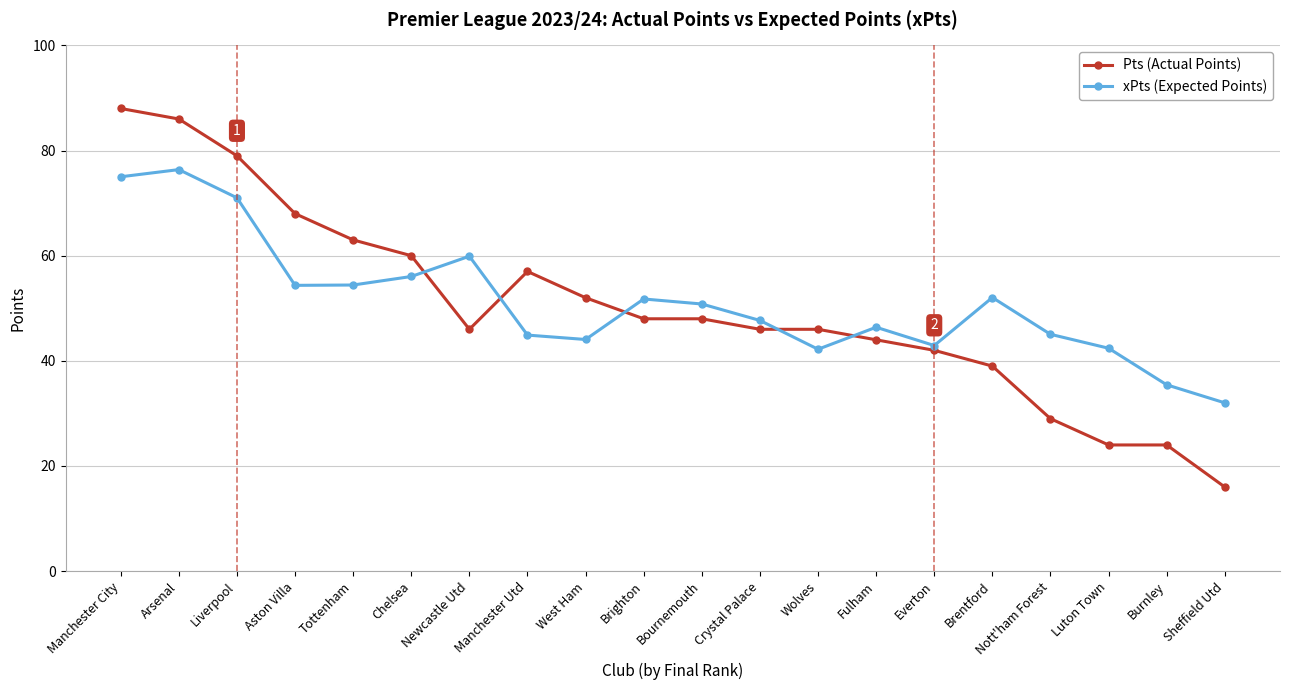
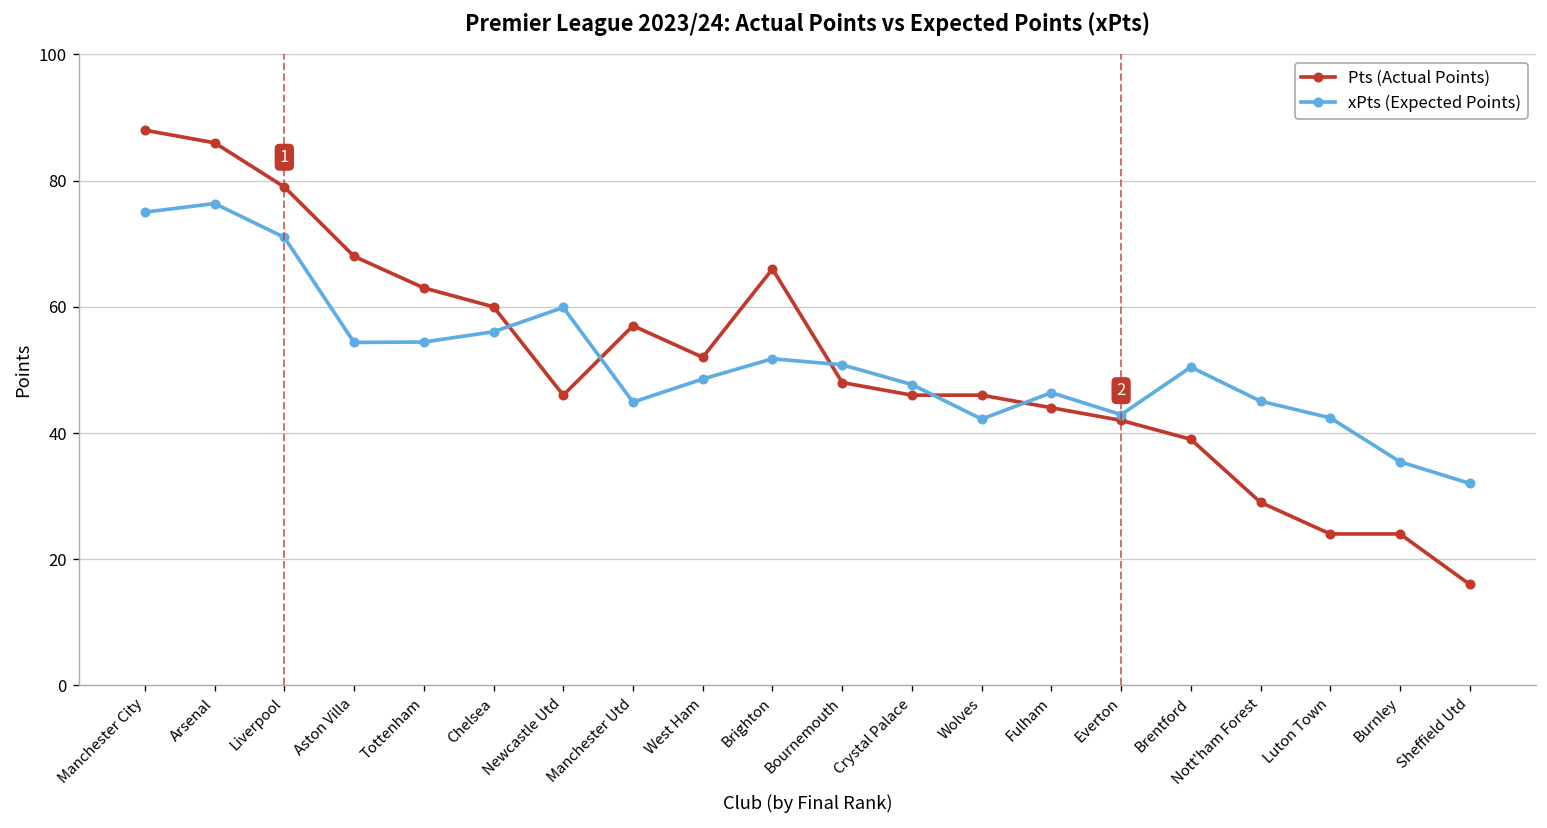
xPts (Expected Points), West Ham: 44 -> 49
Pts (Actual Points), Brighton: 48 -> 66
xPts (Expected Points), Brentford: 52 -> 50
